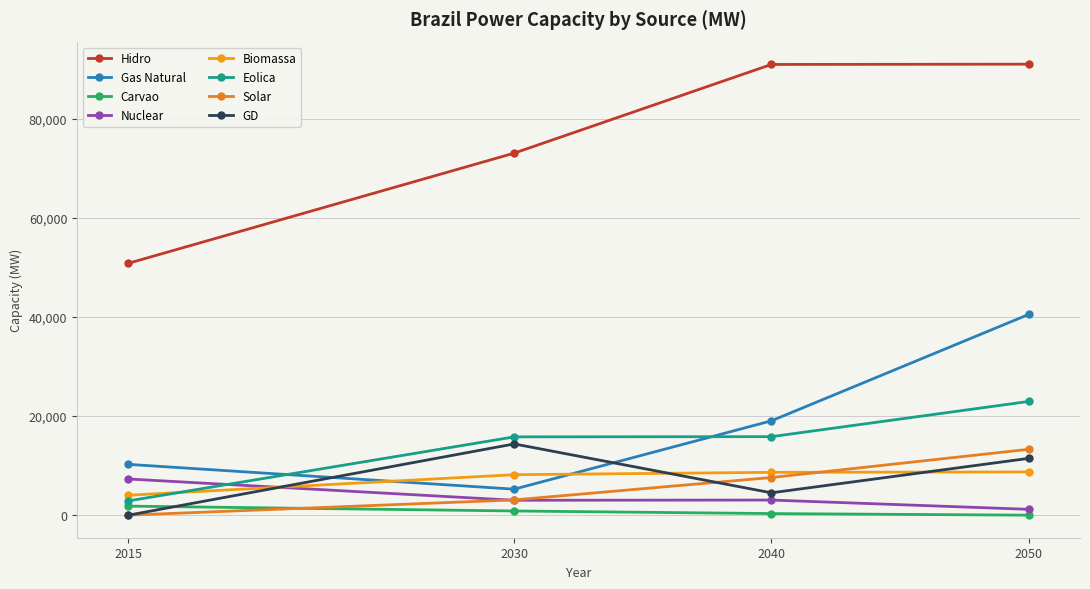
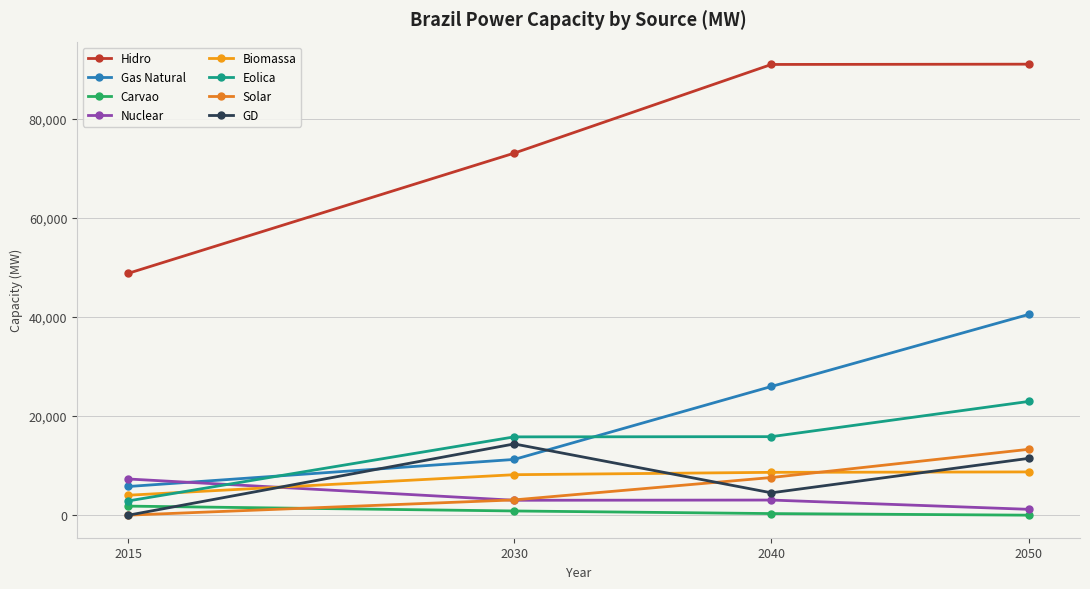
Hidro, 2015: 51,000 -> 49,000
Gas Natural, 2015: 10,000 -> 6,000
Gas Natural, 2030: 5,000 -> 11,000
Gas Natural, 2040: 19,000 -> 26,000
